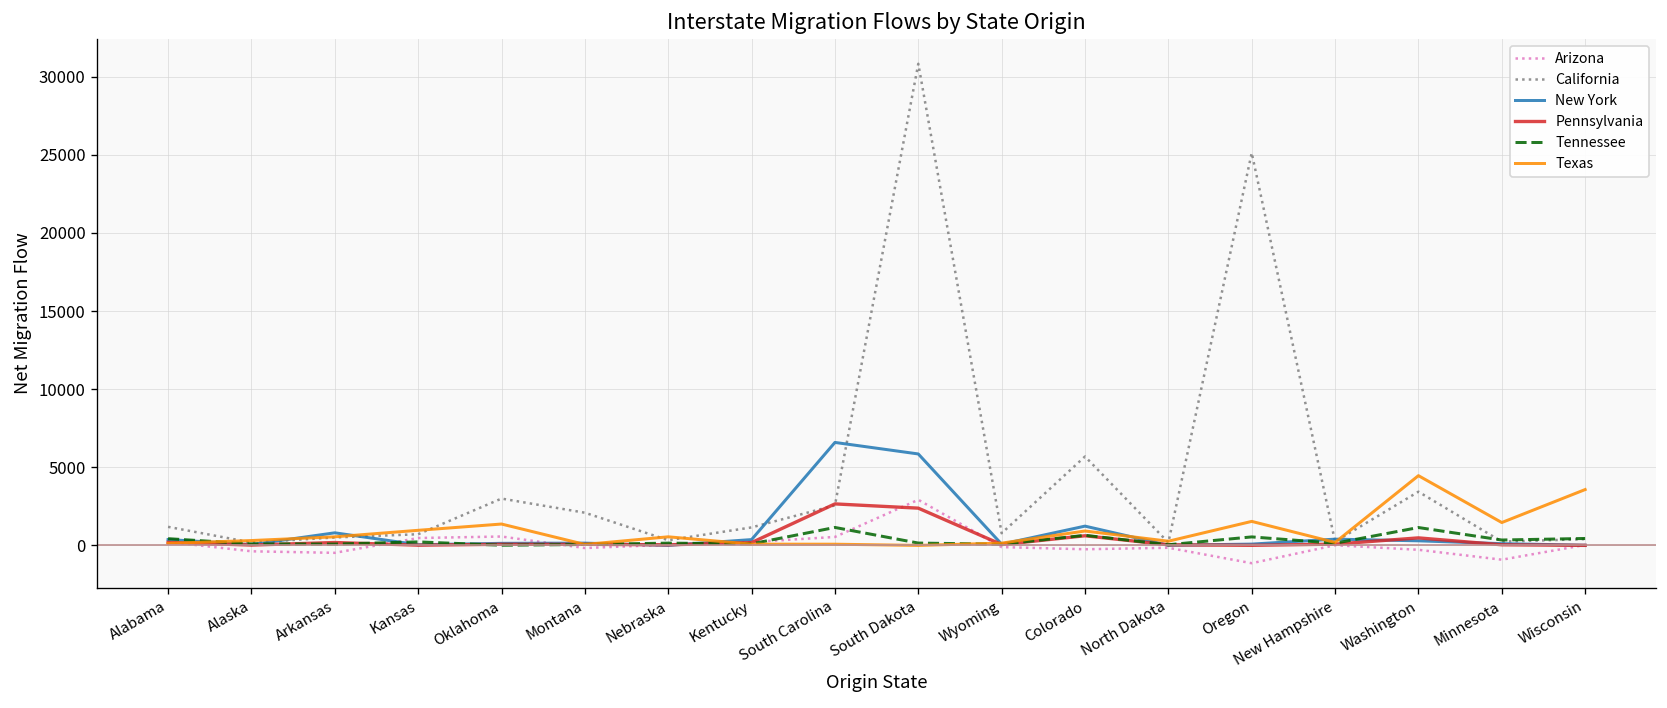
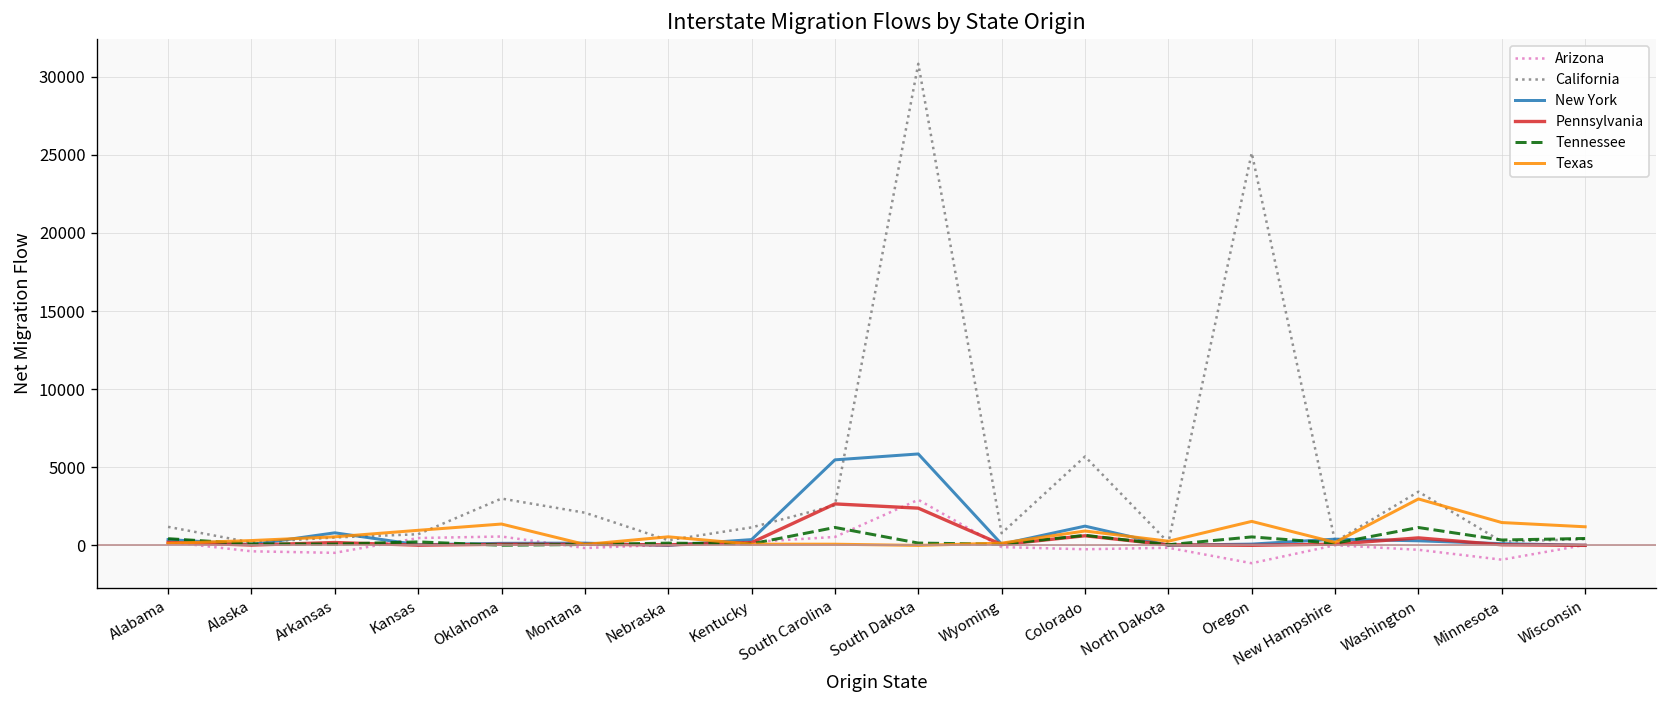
New York, South Carolina: 6600 -> 5500
Texas, Washington: 4500 -> 3000
Texas, Wisconsin: 3600 -> 1200
